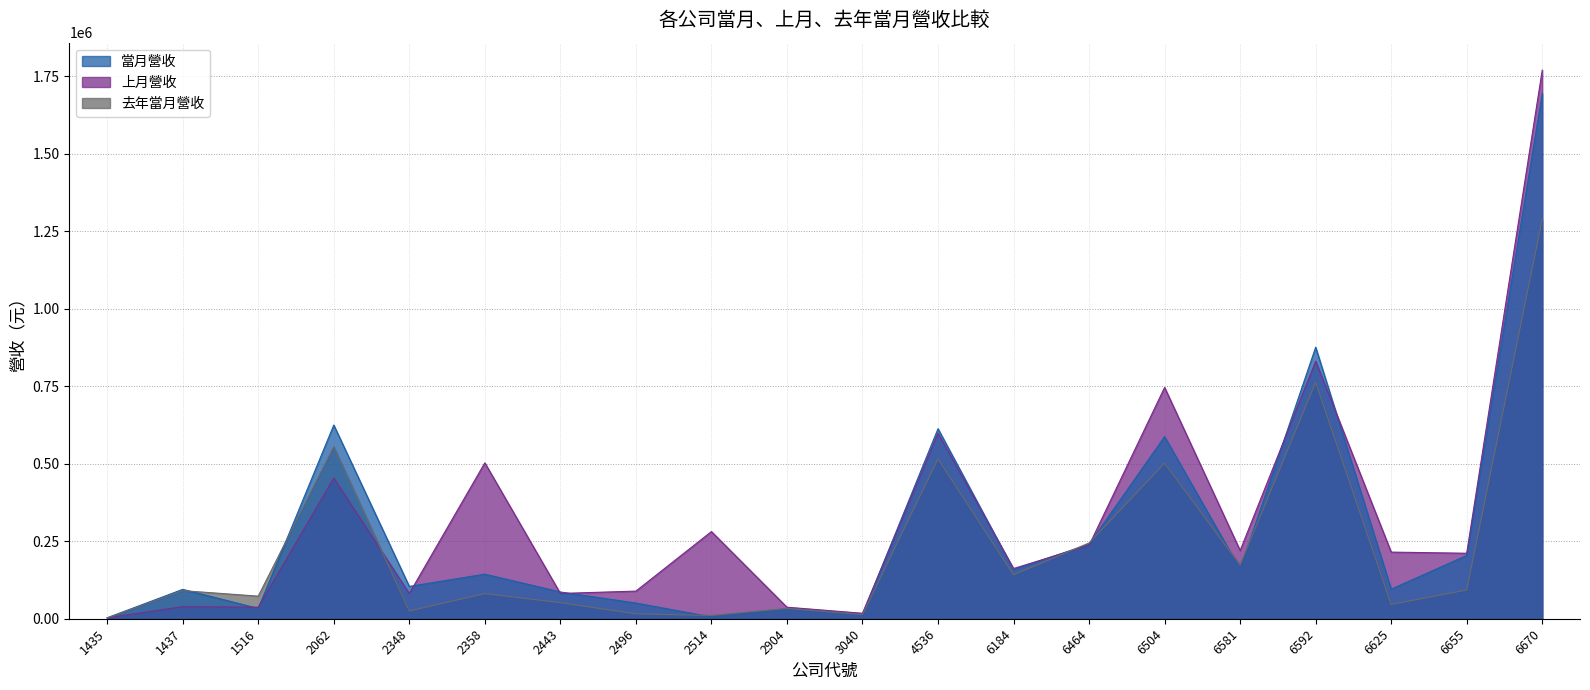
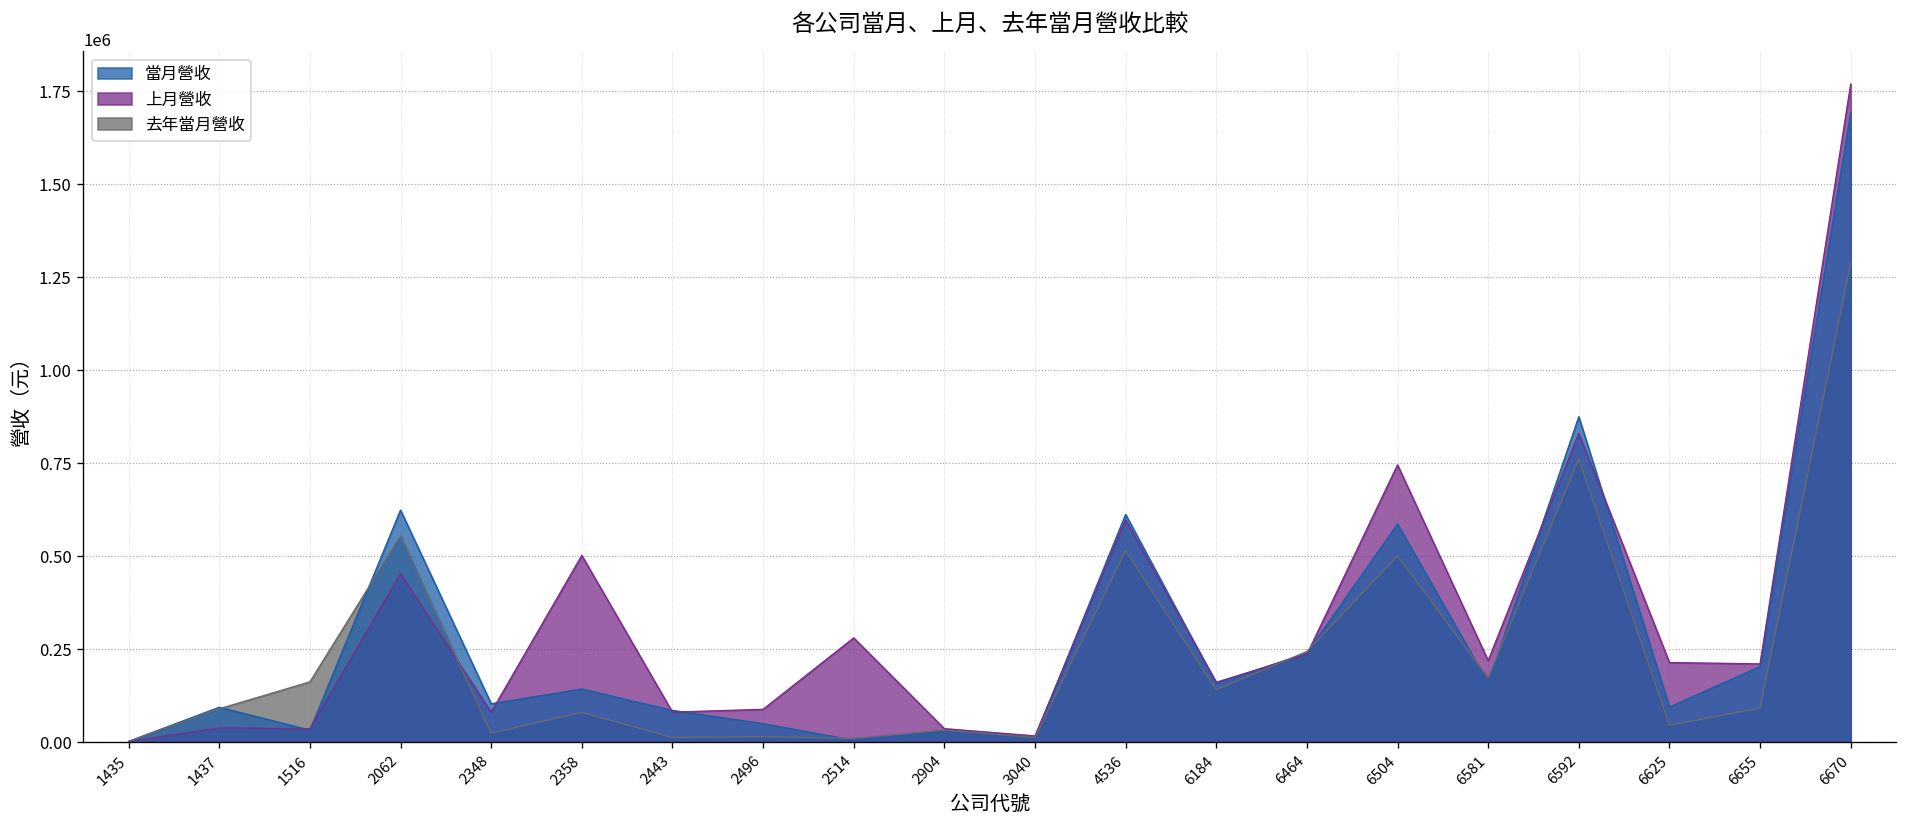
去年當月營收, 1516: 70000 -> 160000
去年當月營收, 2443: 50000 -> 10000
